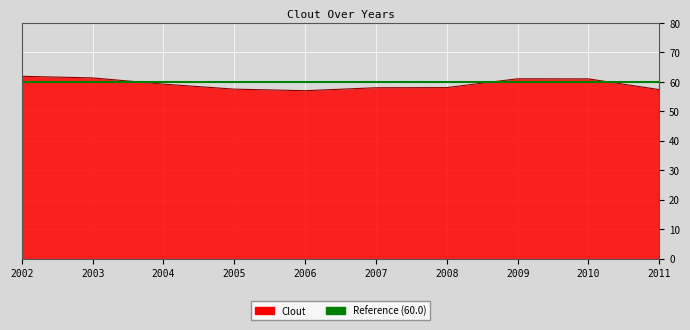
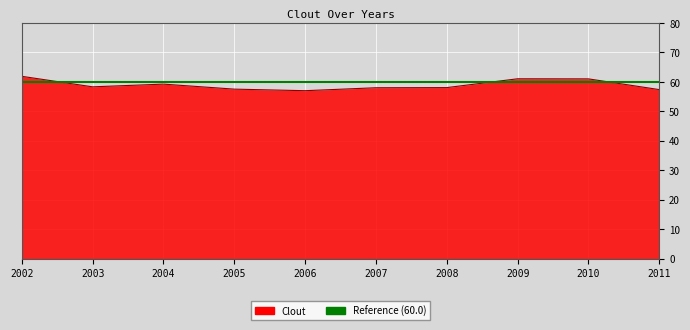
2003: 61 -> 58
